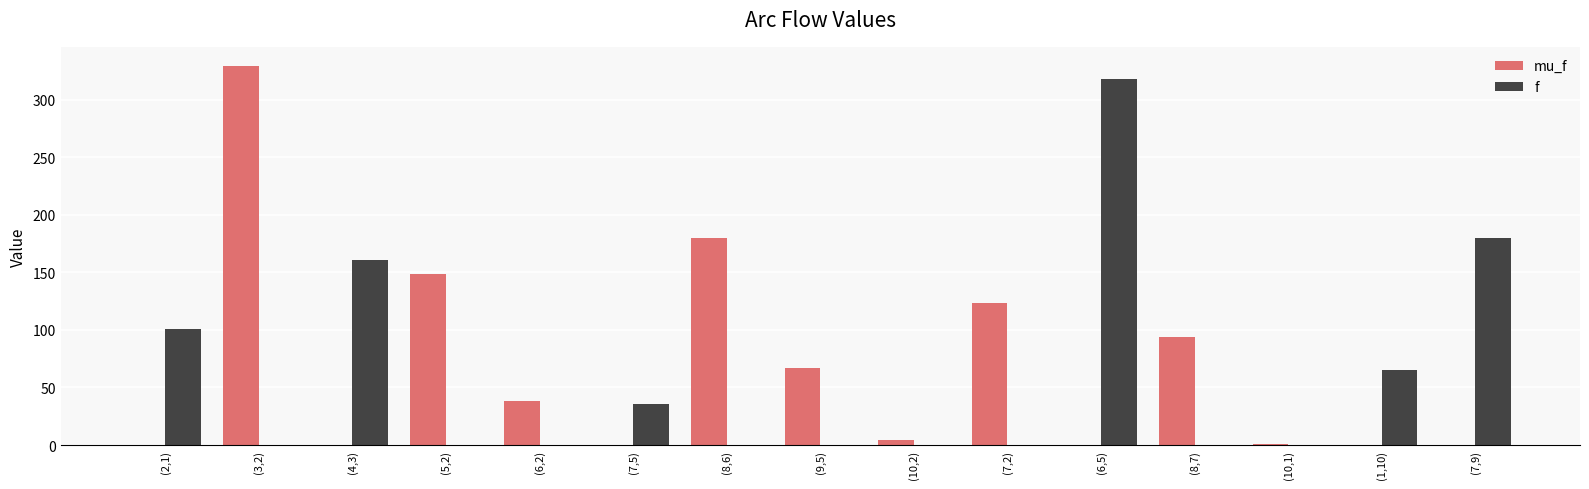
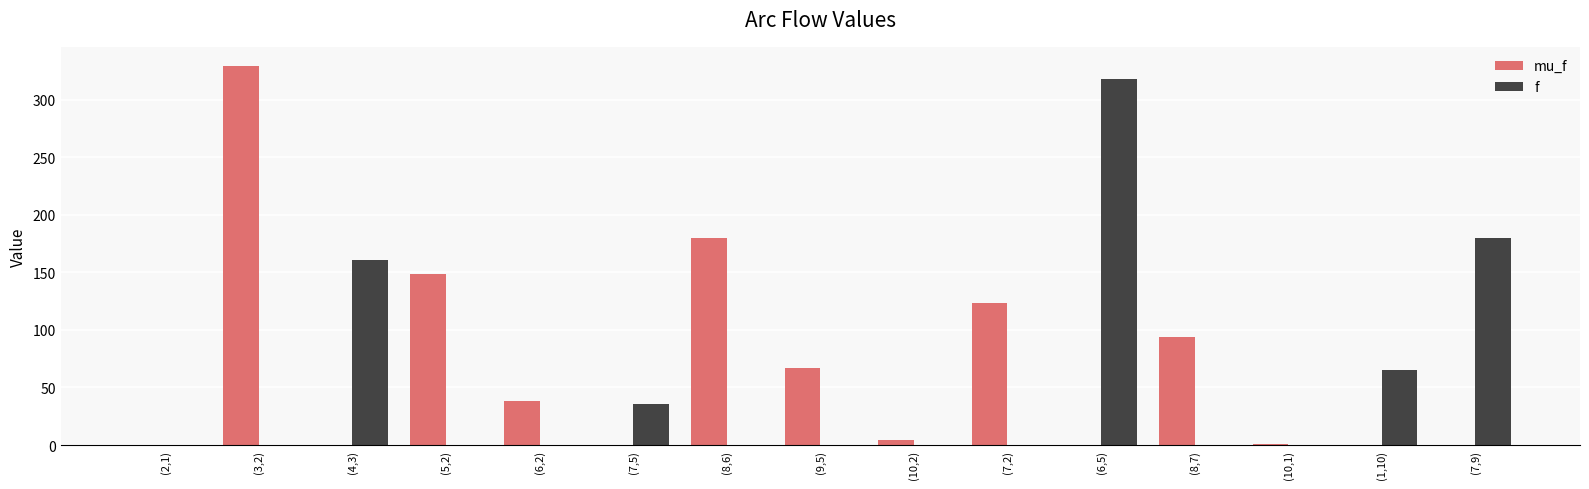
f, (2,1): 101 -> 0
